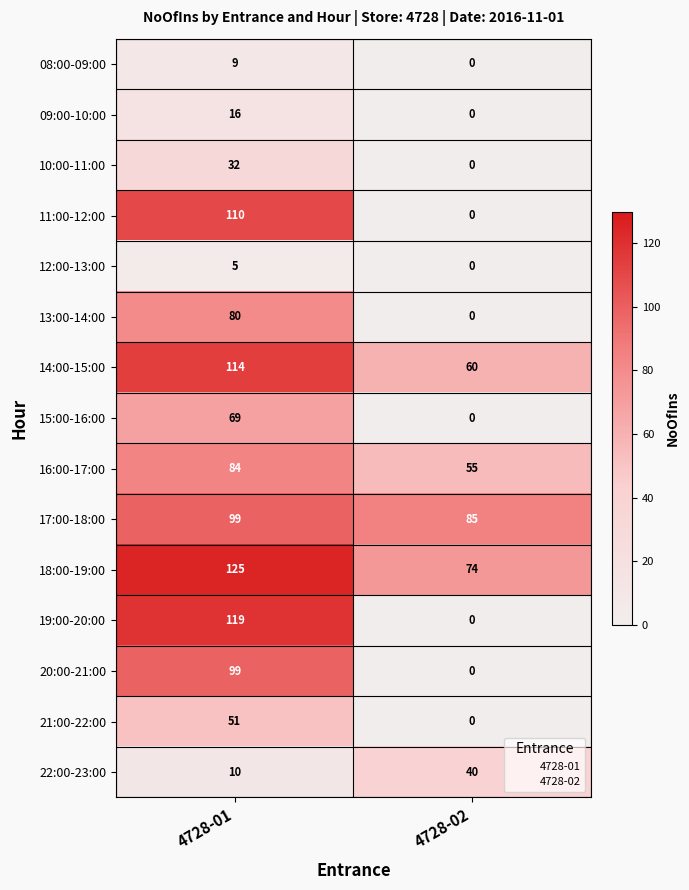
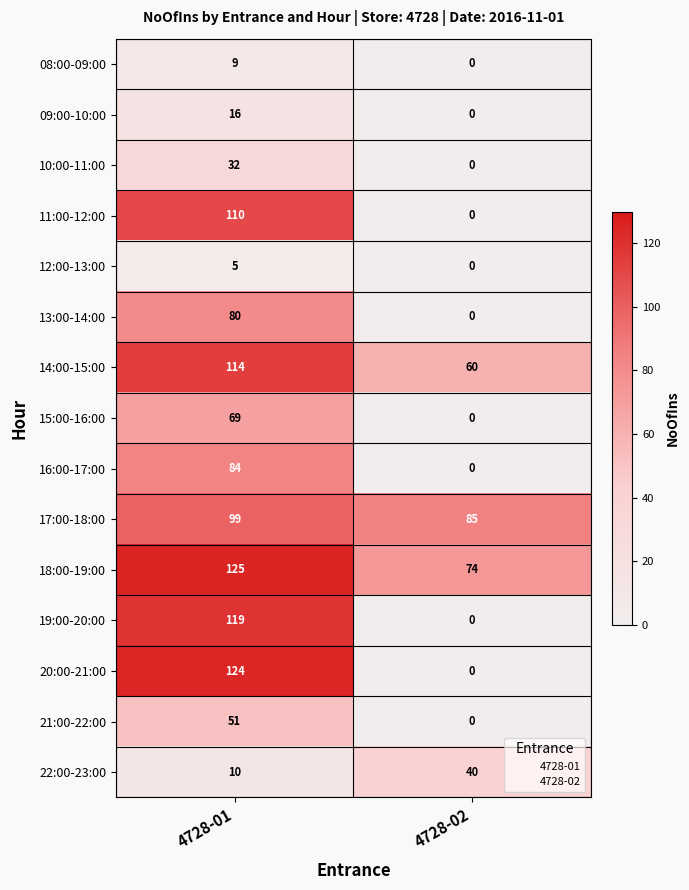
16:00-17:00, 4728-02: 55 -> 0
20:00-21:00, 4728-01: 99 -> 124
